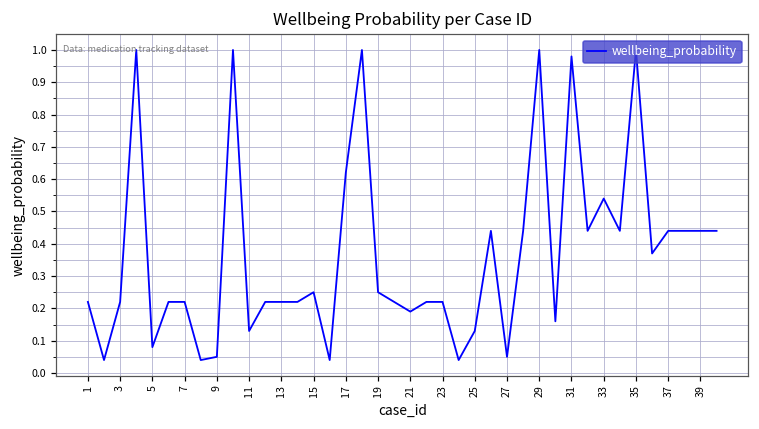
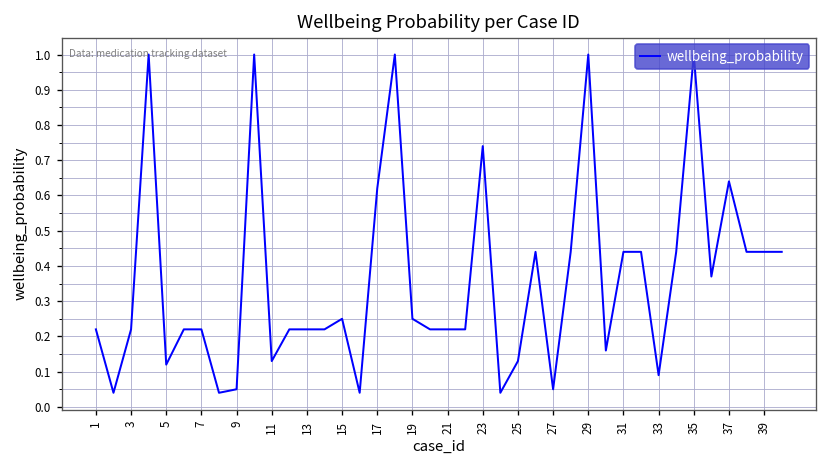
5: 0.08 -> 0.12
21: 0.19 -> 0.22
23: 0.22 -> 0.74
31: 0.98 -> 0.44
33: 0.54 -> 0.09
37: 0.44 -> 0.64
